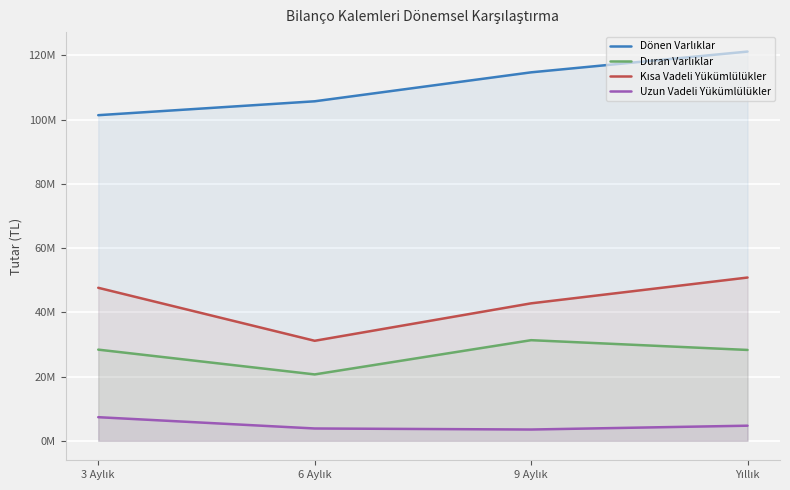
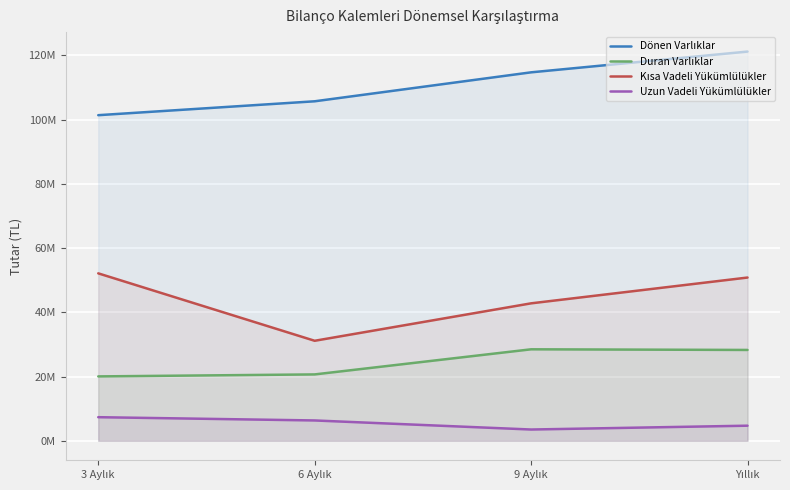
Duran Varlıklar, 3 Aylık: 28000000 -> 20000000
Kısa Vadeli Yükümlülükler, 3 Aylık: 48000000 -> 52000000
Uzun Vadeli Yükümlülükler, 6 Aylık: 4000000 -> 6000000
Duran Varlıklar, 9 Aylık: 31000000 -> 28000000
